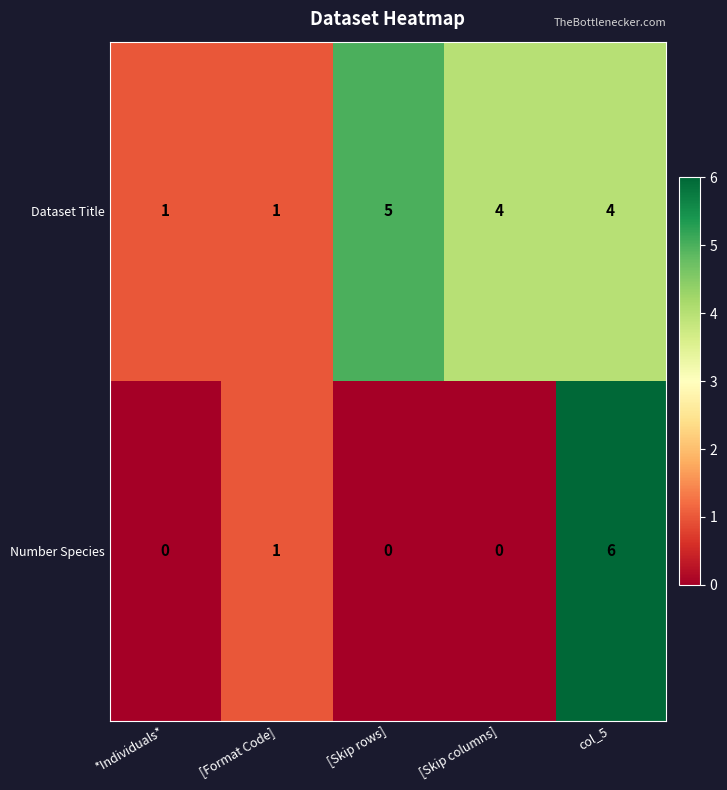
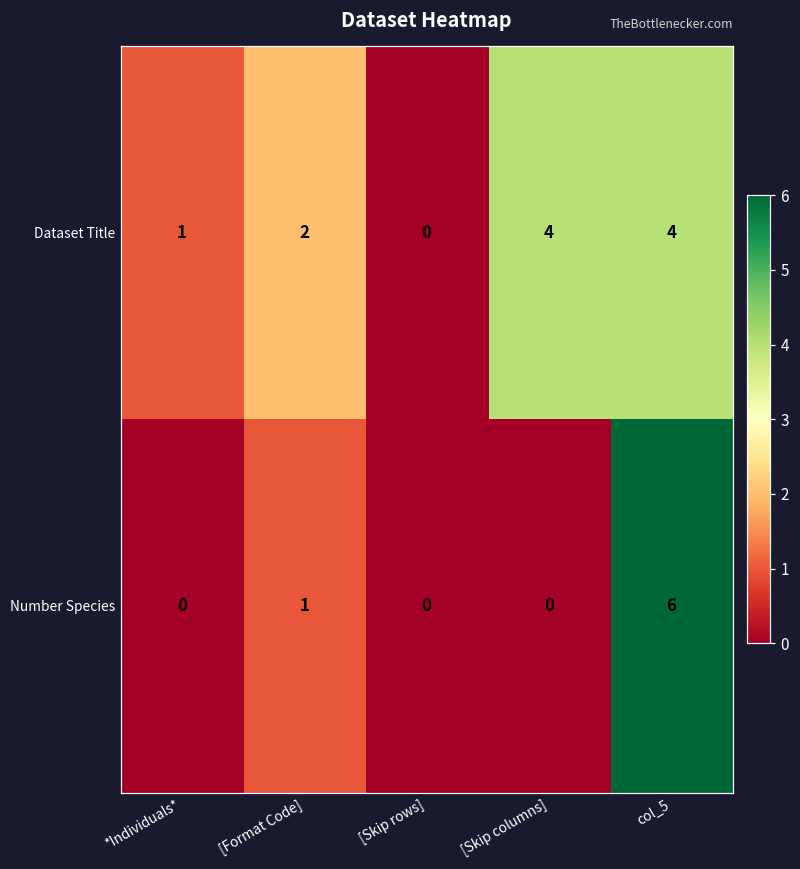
Dataset Title, [Format Code]: 1 -> 2
Dataset Title, [Skip rows]: 5 -> 0
